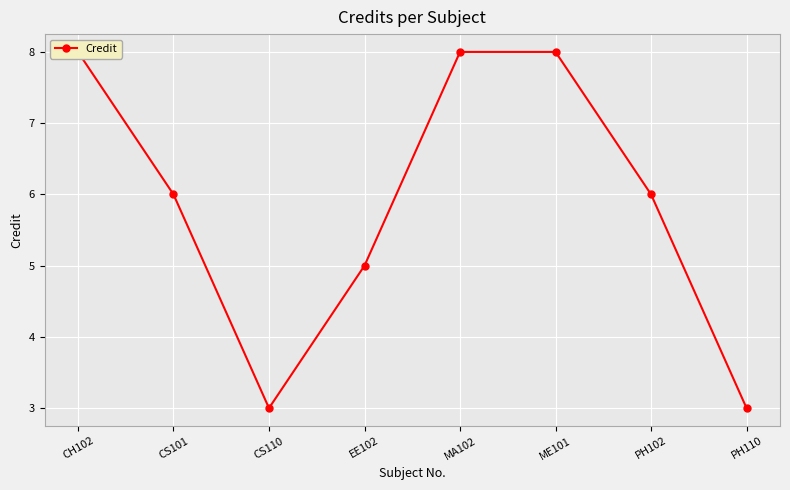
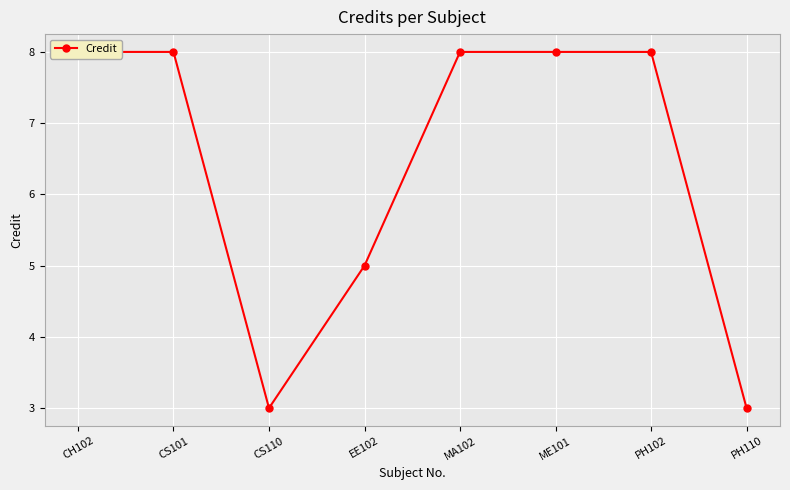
CS101: 6 -> 8
PH102: 6 -> 8
